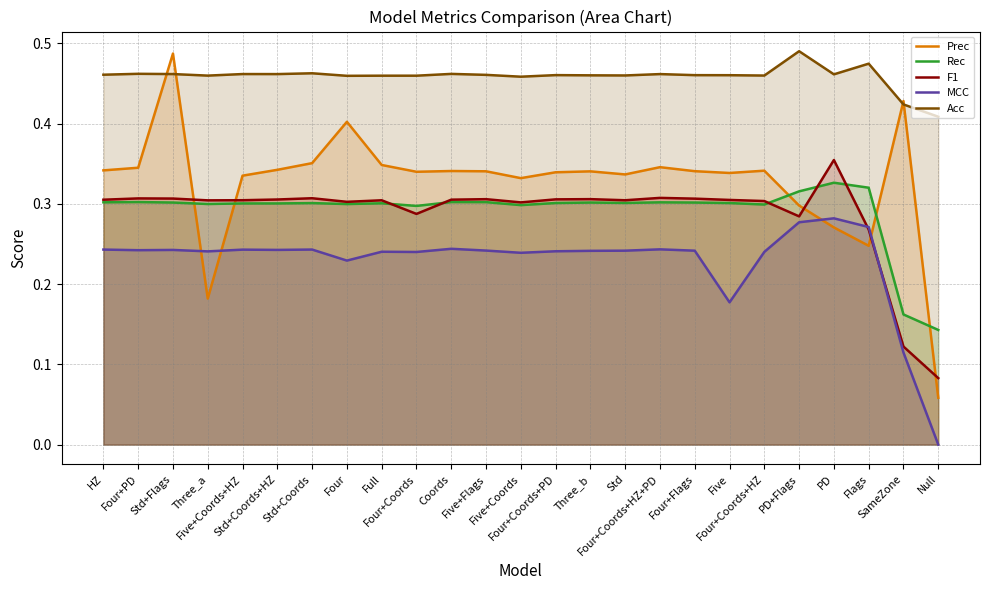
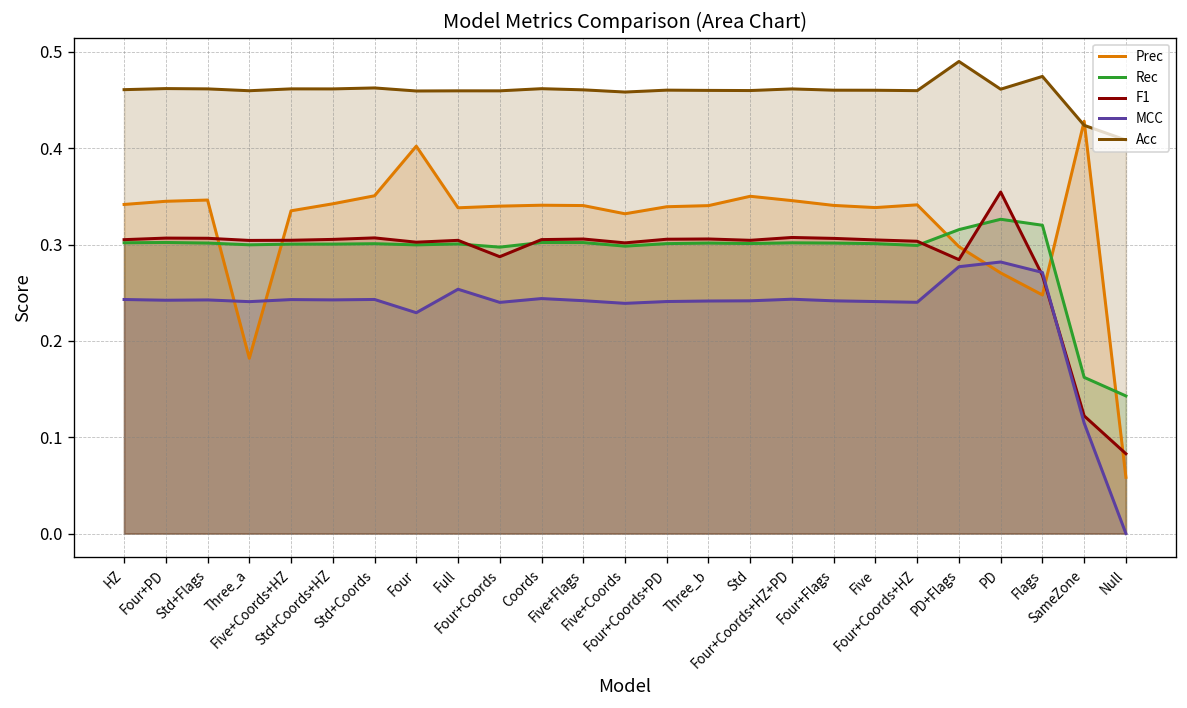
Prec, Std+Flags: 0.49 -> 0.35
Prec, Full: 0.35 -> 0.34
MCC, Full: 0.24 -> 0.25
Prec, Std: 0.34 -> 0.35
MCC, Five: 0.18 -> 0.24
